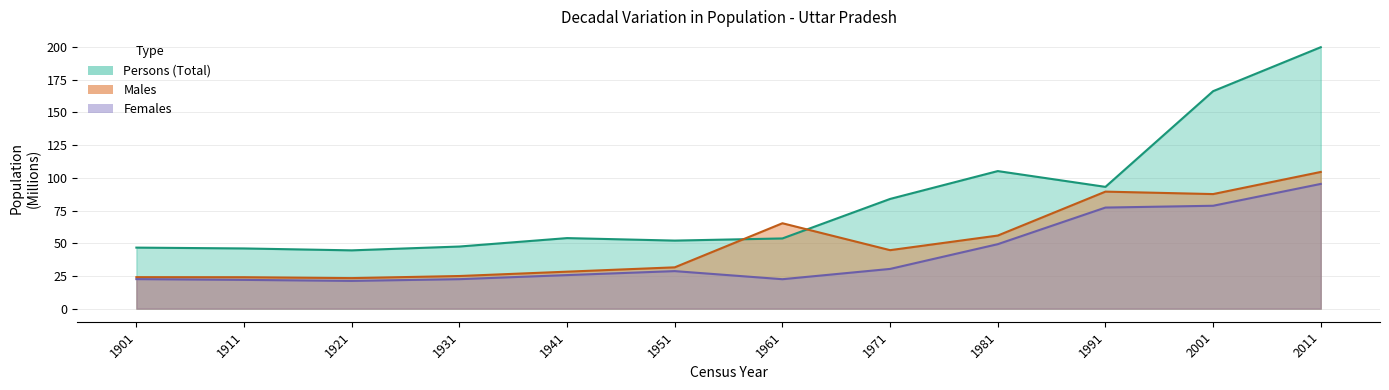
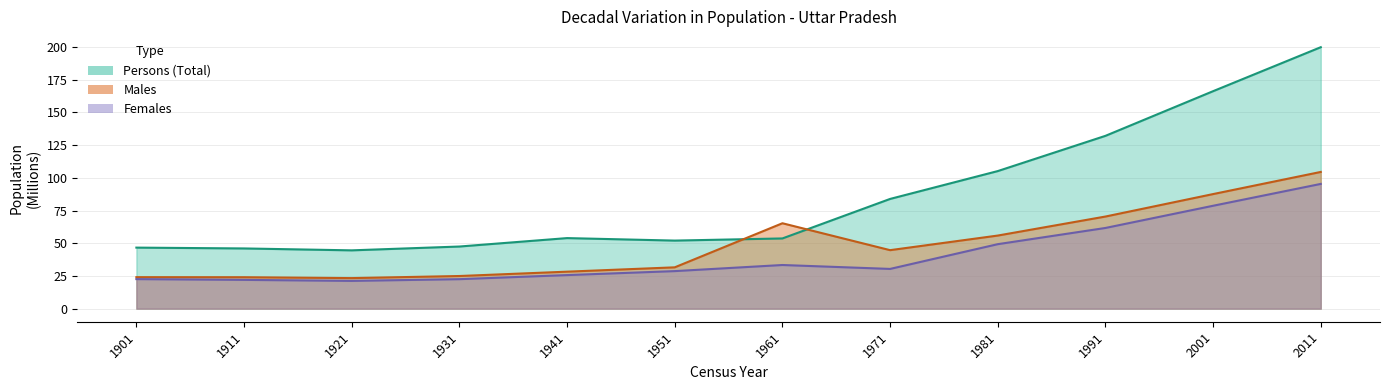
Females, 1961: 23 -> 33
Persons (Total), 1991: 93 -> 132
Males, 1991: 89 -> 70
Females, 1991: 77 -> 62
